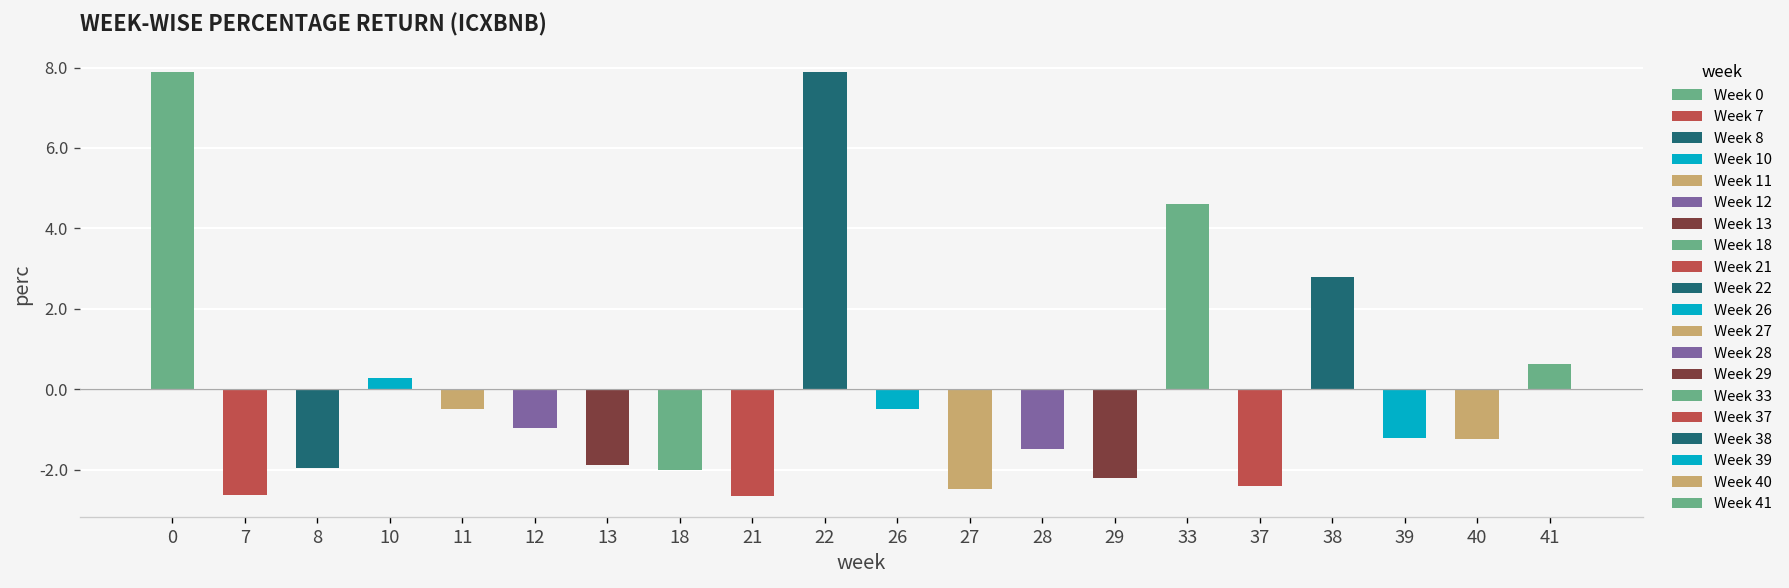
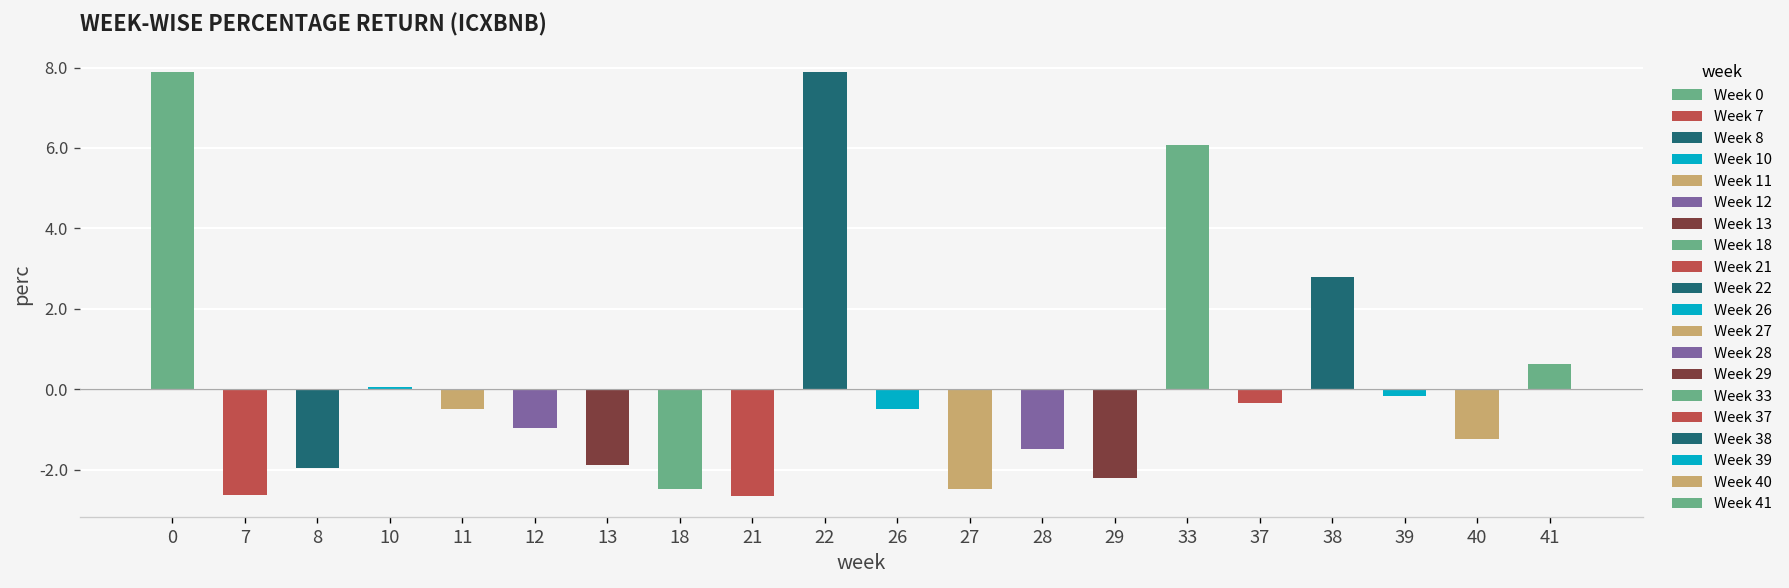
10: 0.3 -> 0.0
18: -2.0 -> -2.5
33: 4.6 -> 6.1
37: -2.4 -> -0.3
39: -1.2 -> -0.2
